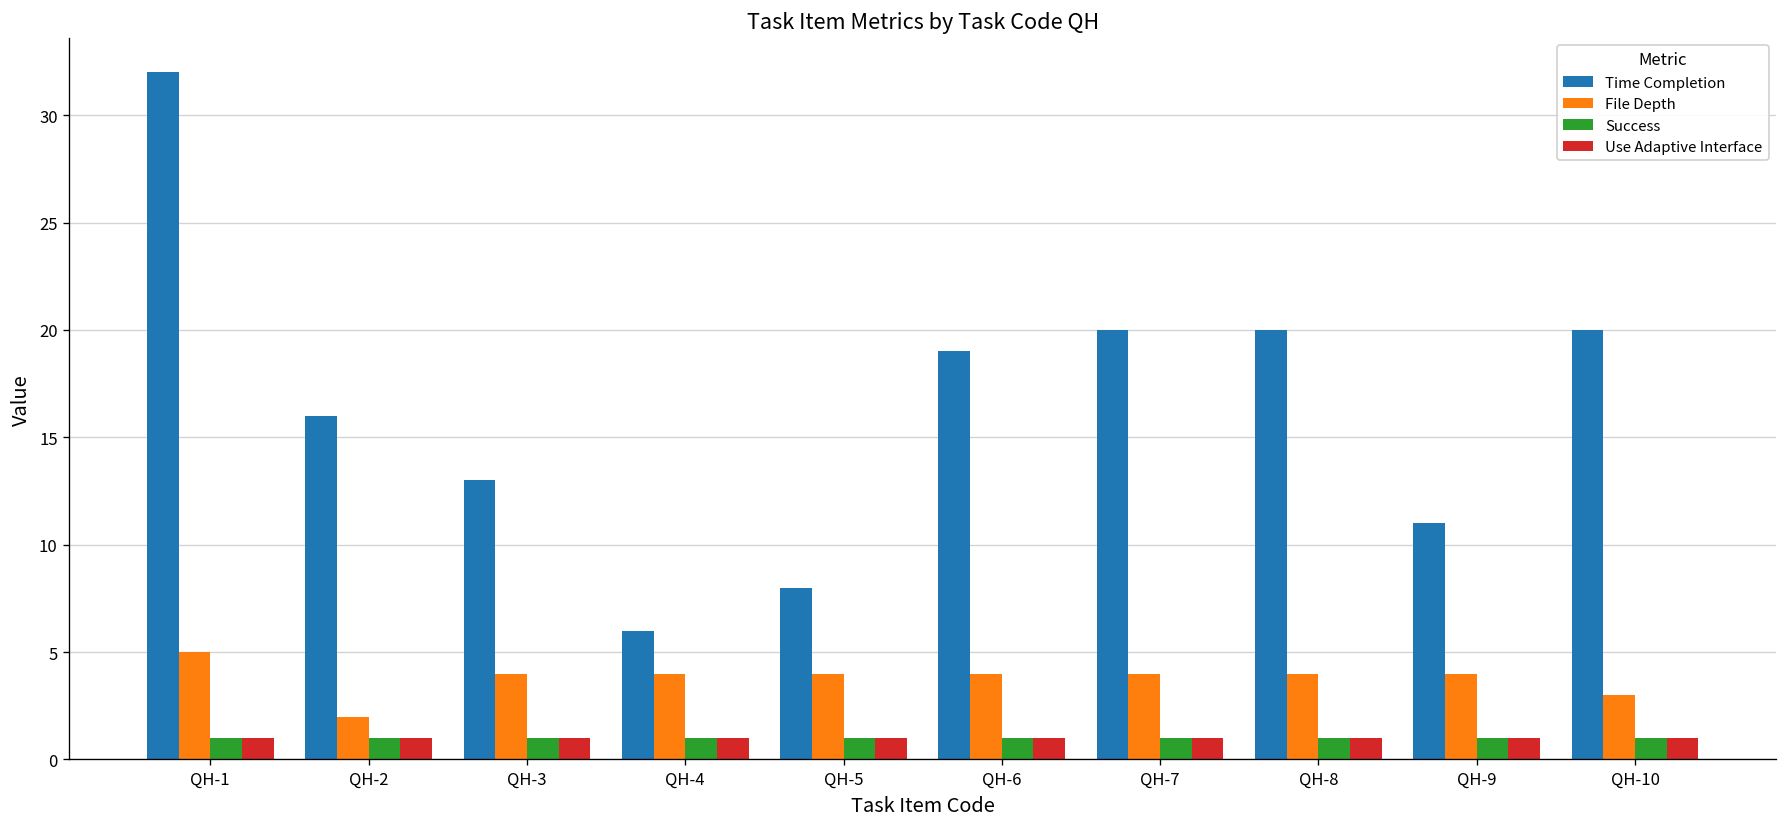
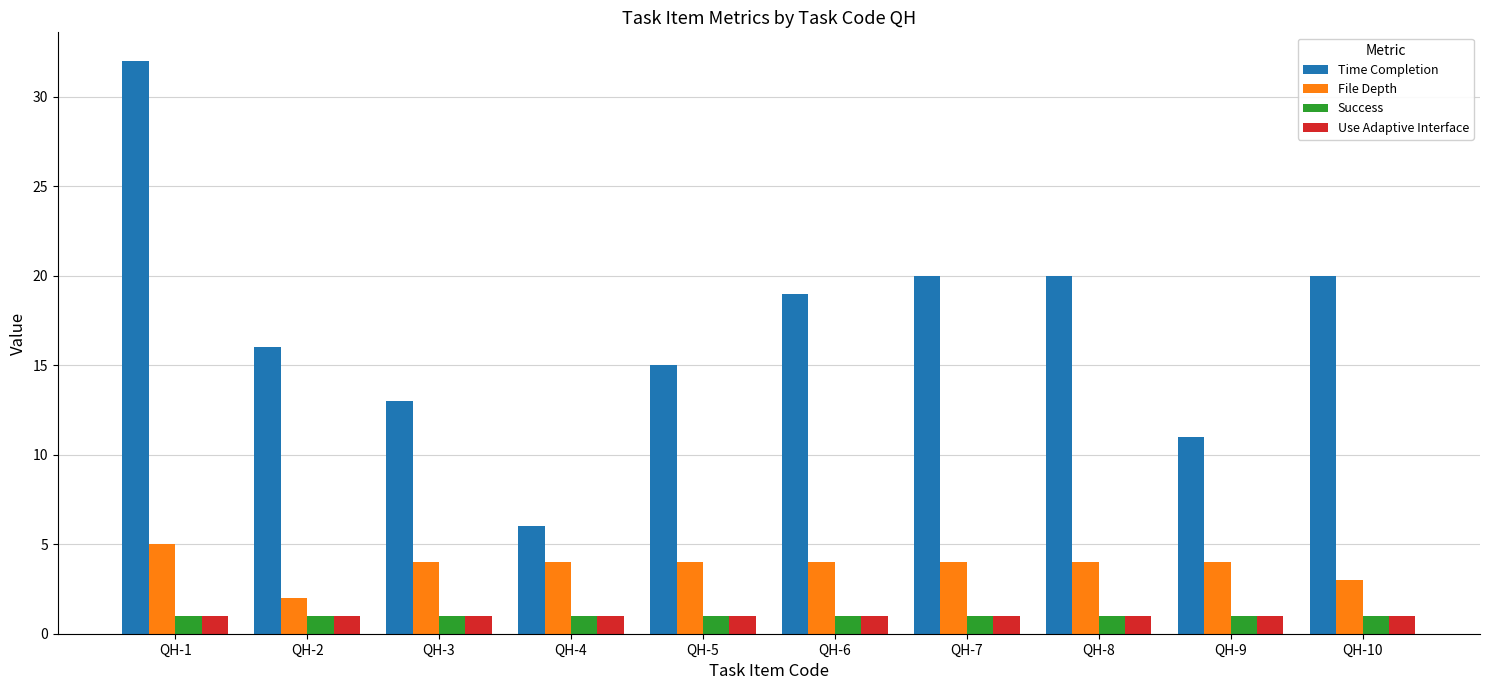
Time Completion, QH-5: 8 -> 15
